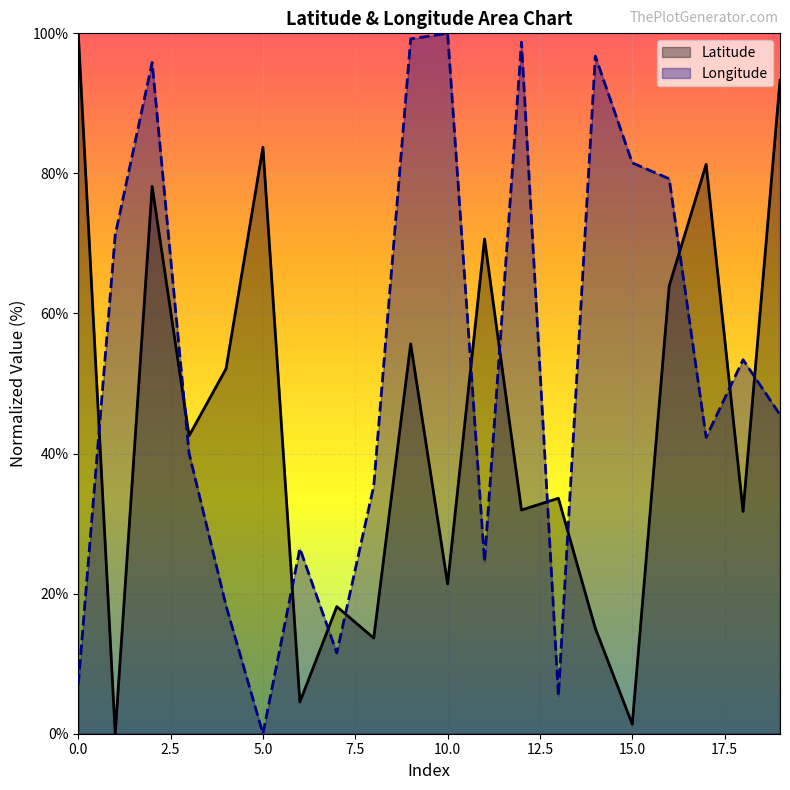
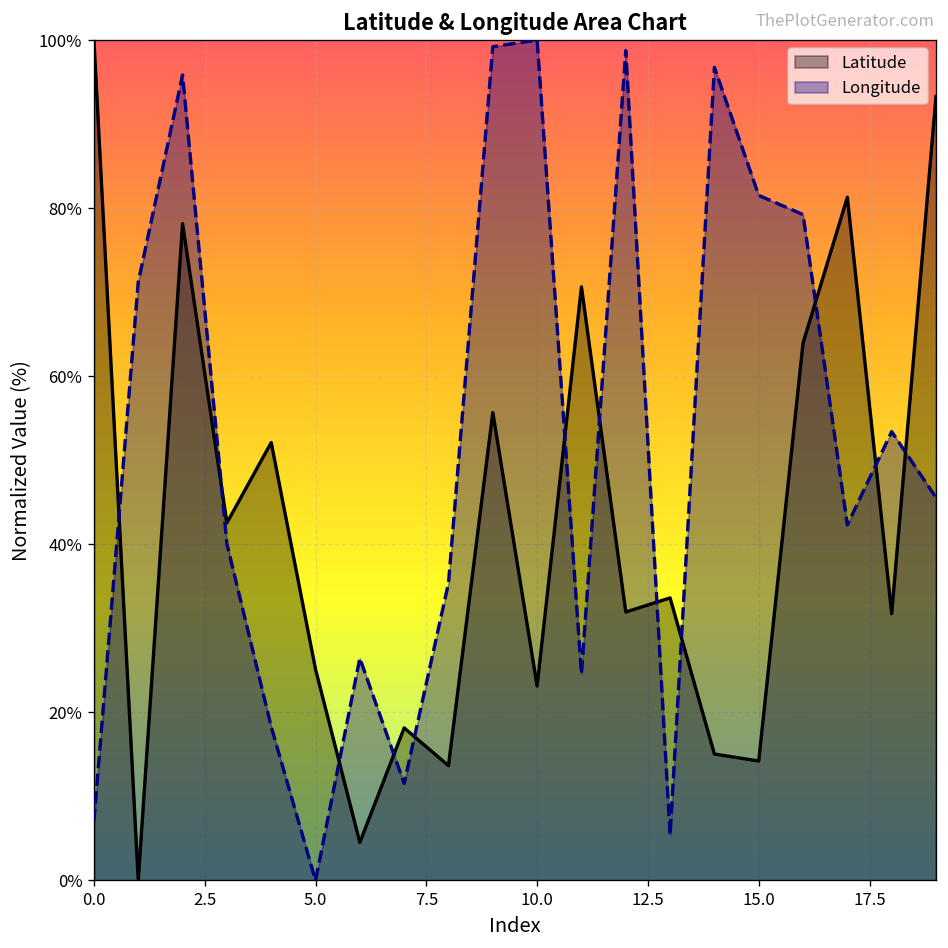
Latitude, 5.0: 84% -> 25%
Latitude, 10.0: 21% -> 23%
Latitude, 15.0: 1% -> 14%
